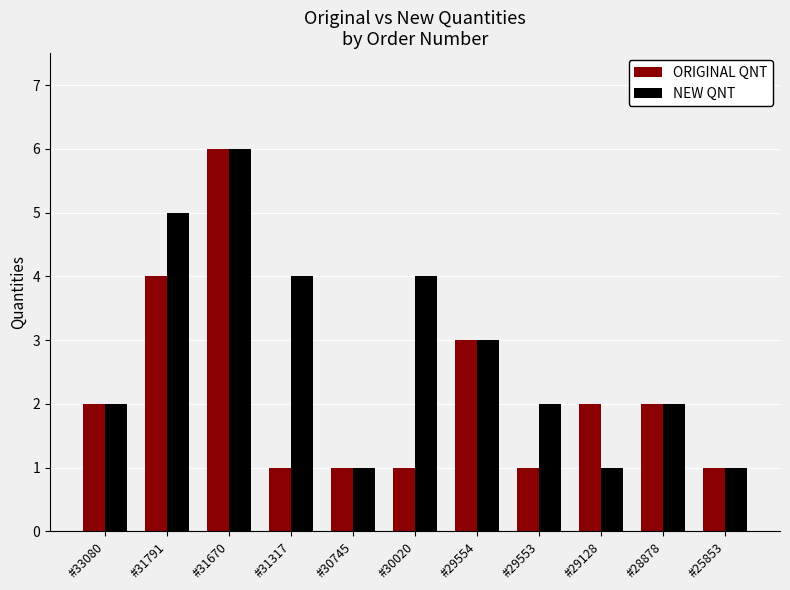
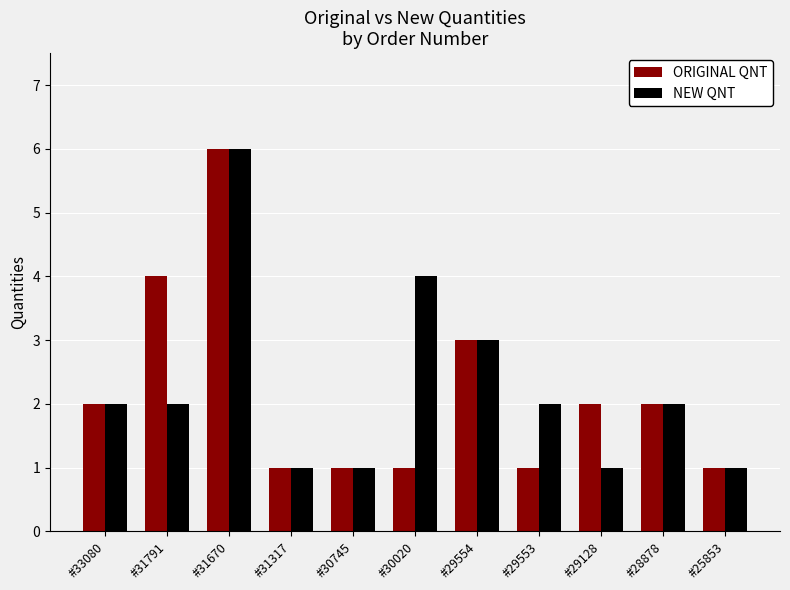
NEW QNT, #31791: 5 -> 2
NEW QNT, #31317: 4 -> 1
